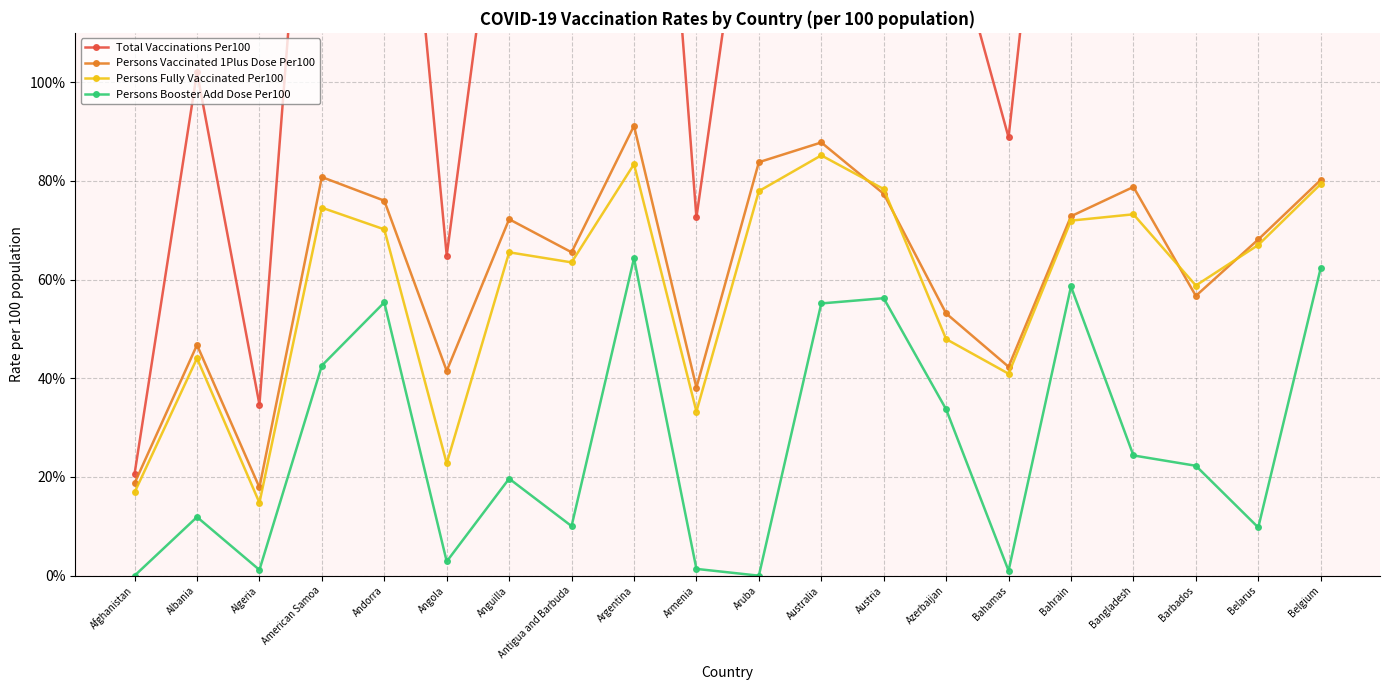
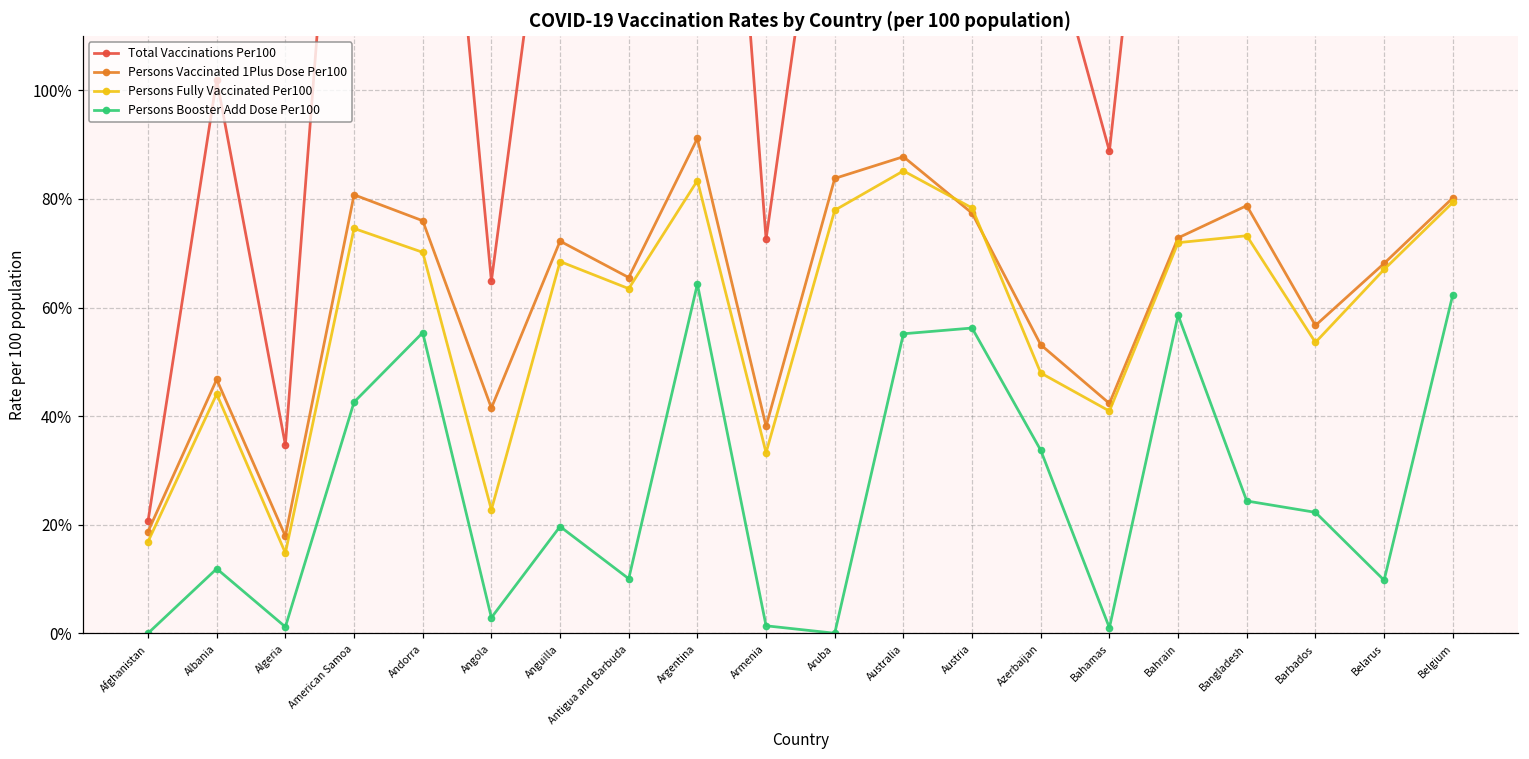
Persons Fully Vaccinated Per100, Anguilla: 66% -> 68%
Persons Fully Vaccinated Per100, Barbados: 59% -> 54%
